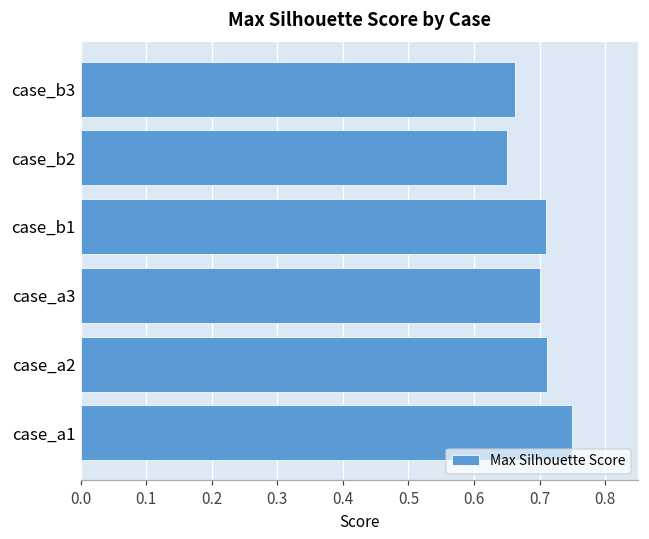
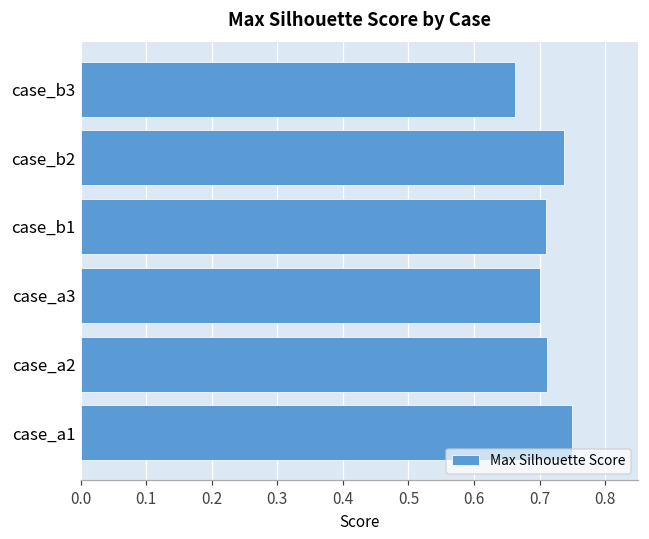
case_b2: 0.65 -> 0.74
